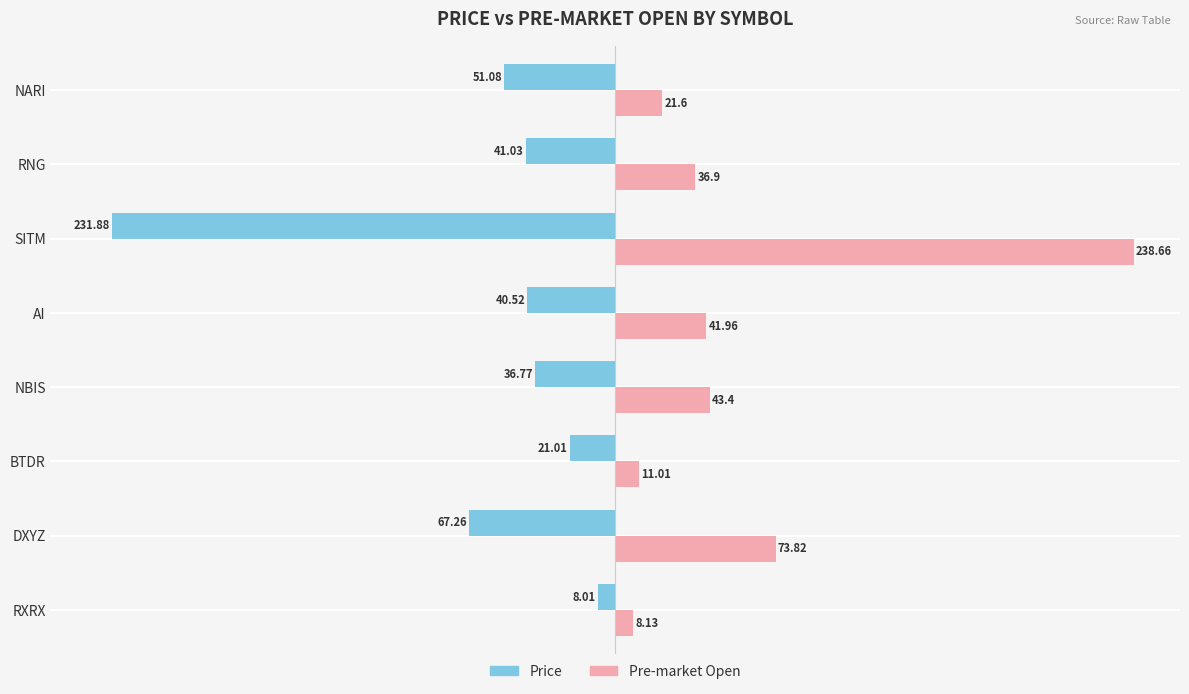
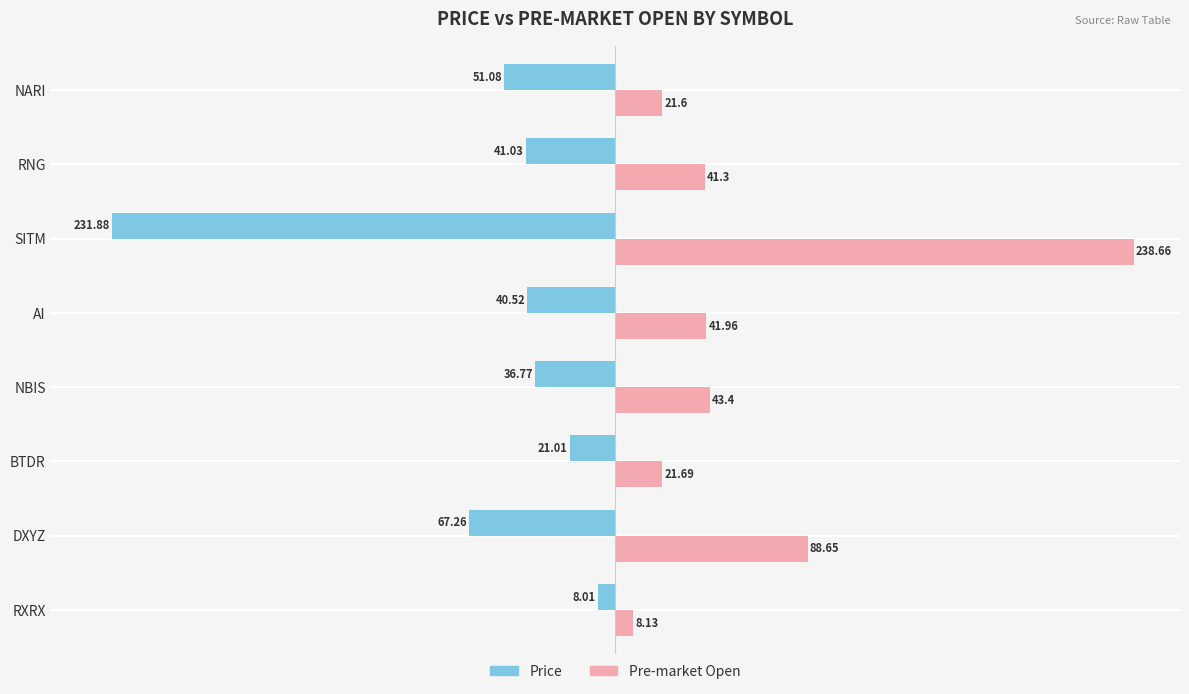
Pre-market Open, RNG: 36.9 -> 41.3
Pre-market Open, BTDR: 11.01 -> 21.69
Pre-market Open, DXYZ: 73.82 -> 88.65
